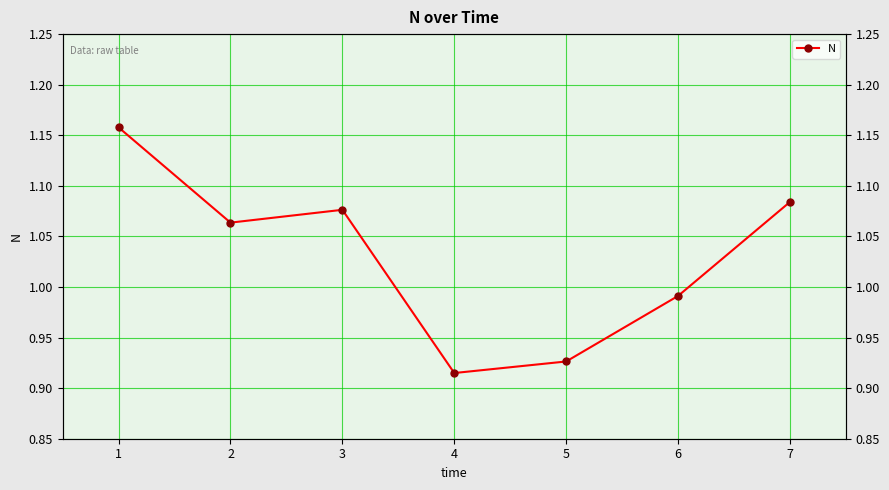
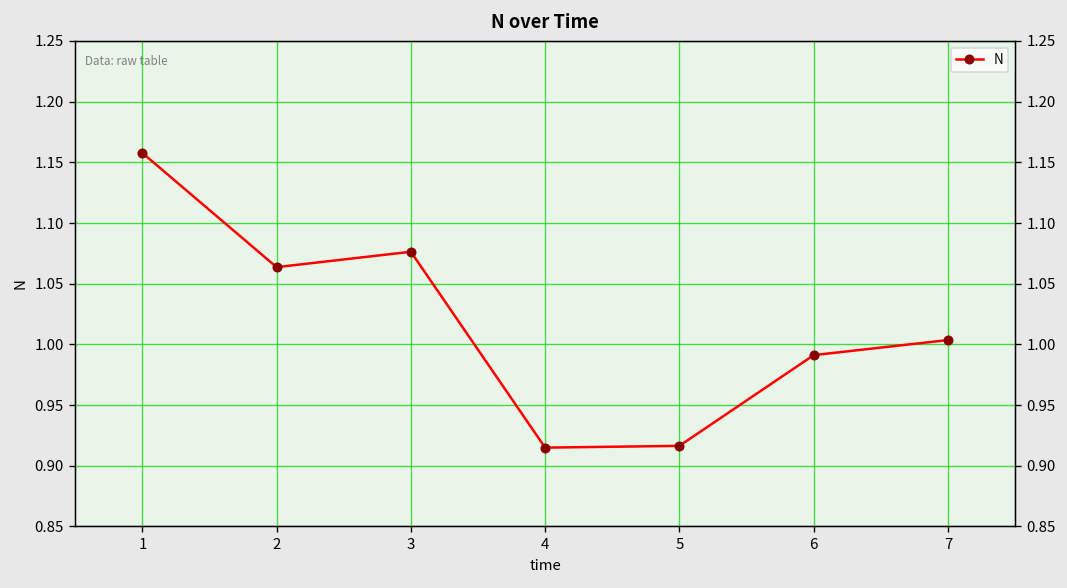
5: 0.926 -> 0.916
7: 1.084 -> 1.004
